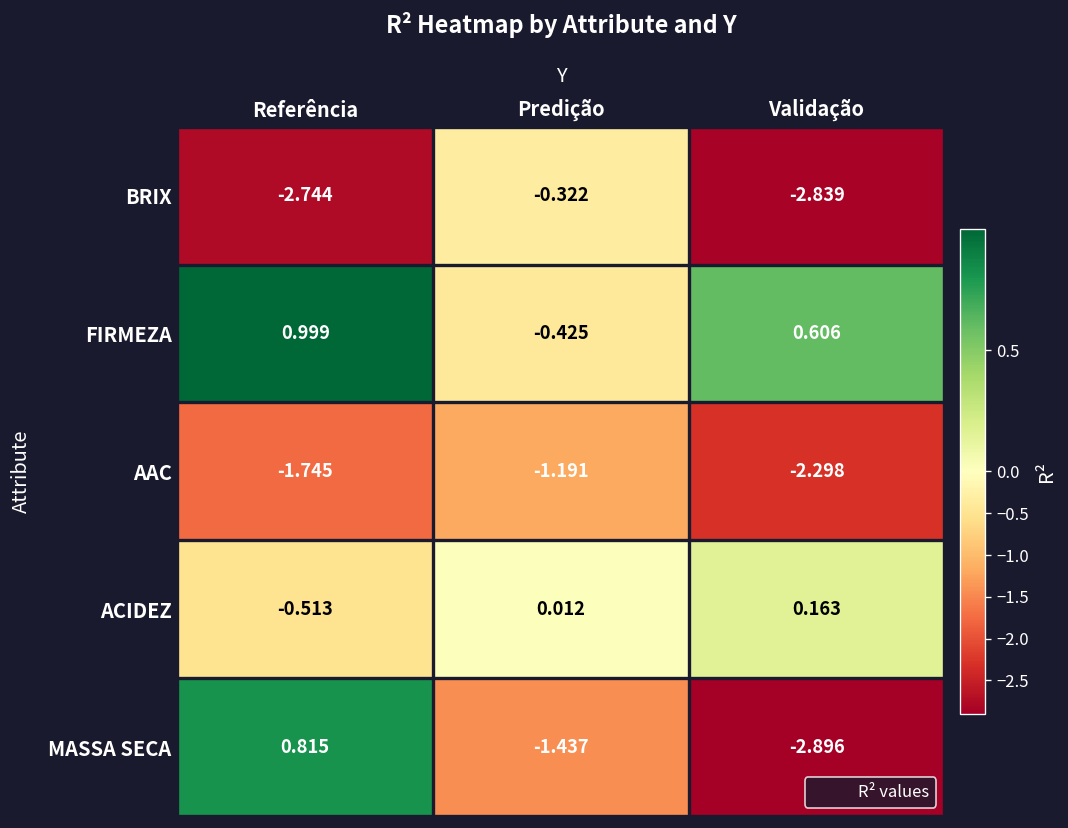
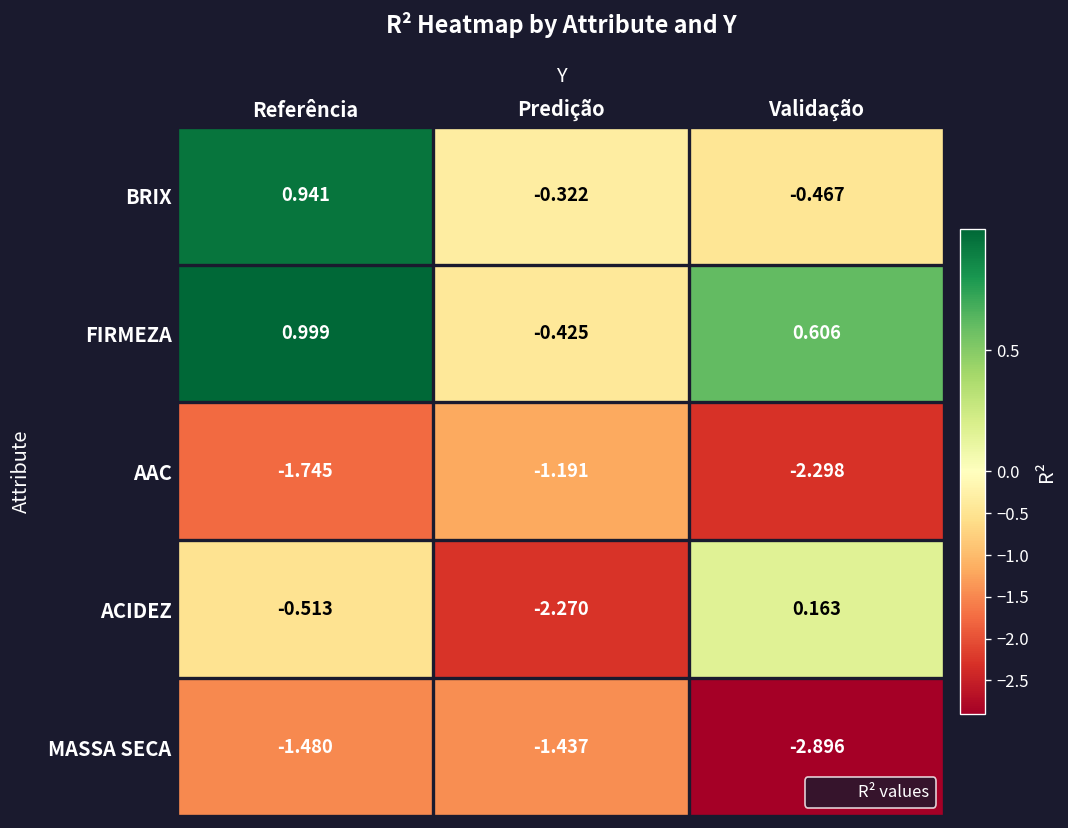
BRIX, Referência: -2.744 -> 0.941
BRIX, Validação: -2.839 -> -0.467
ACIDEZ, Predição: 0.012 -> -2.270
MASSA SECA, Referência: 0.815 -> -1.480
